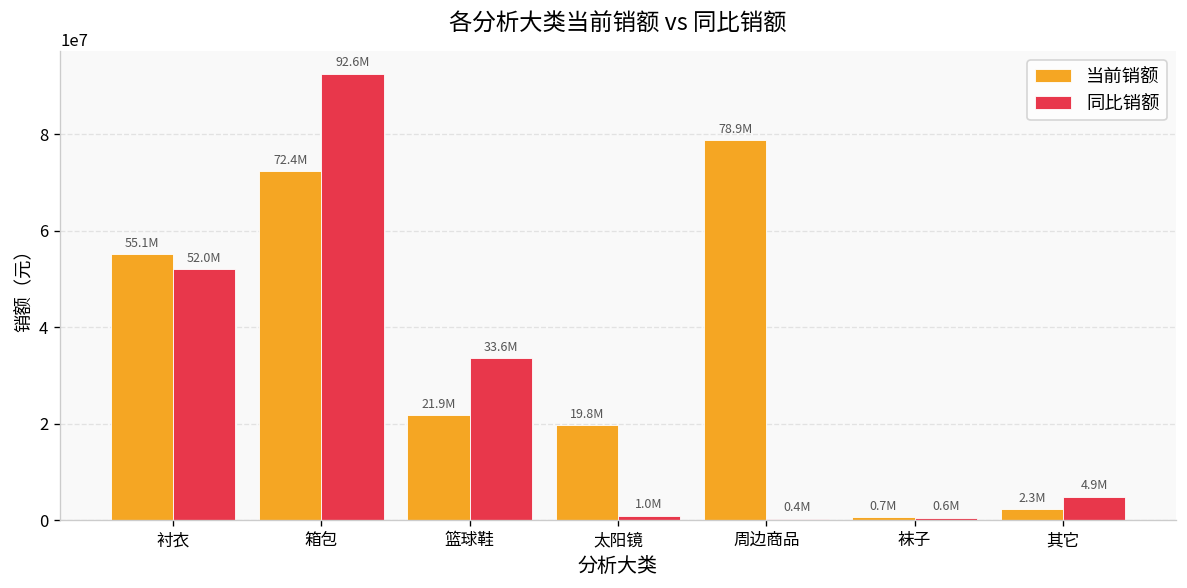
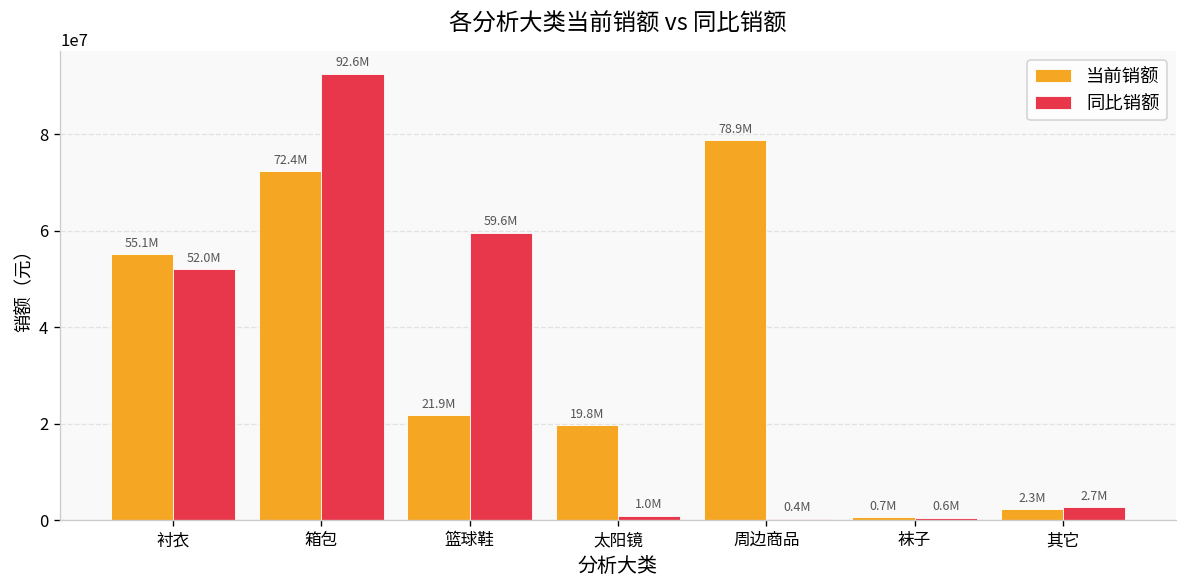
同比销额, 篮球鞋: 33.6M -> 59.6M
同比销额, 其它: 4.9M -> 2.7M
